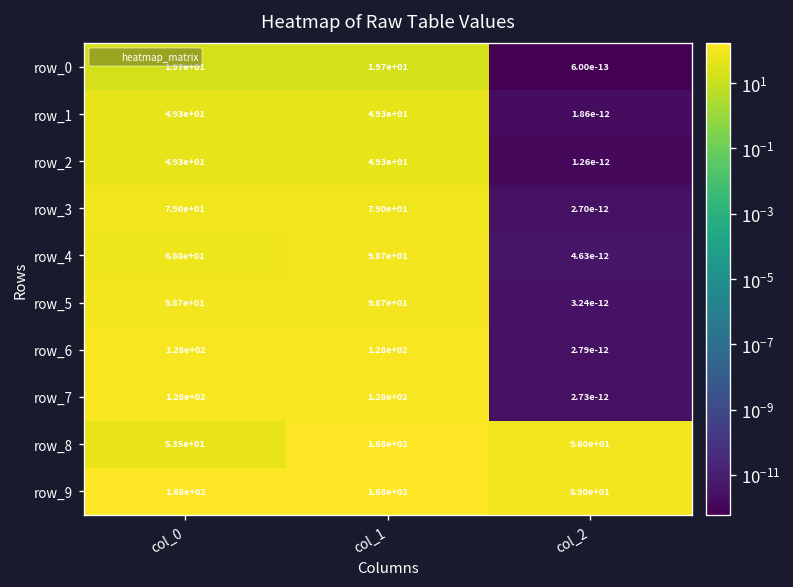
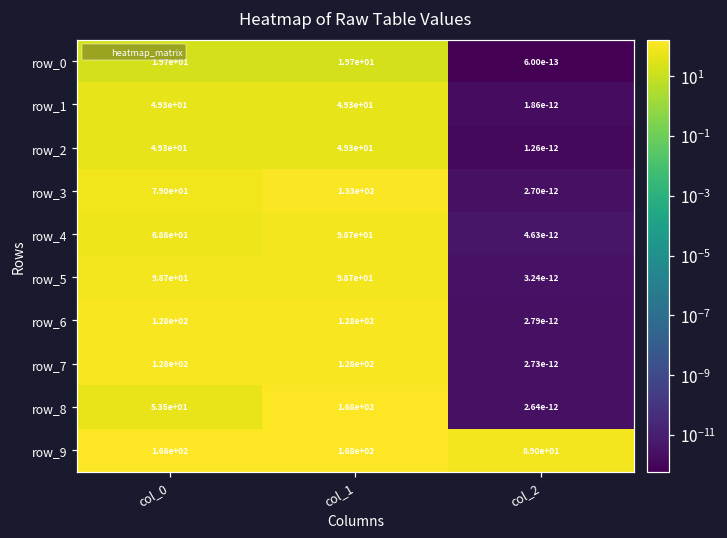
row_3, col_1: 7.90e+01 -> 1.33e+02
row_8, col_2: 9.60e+01 -> 2.64e-12
